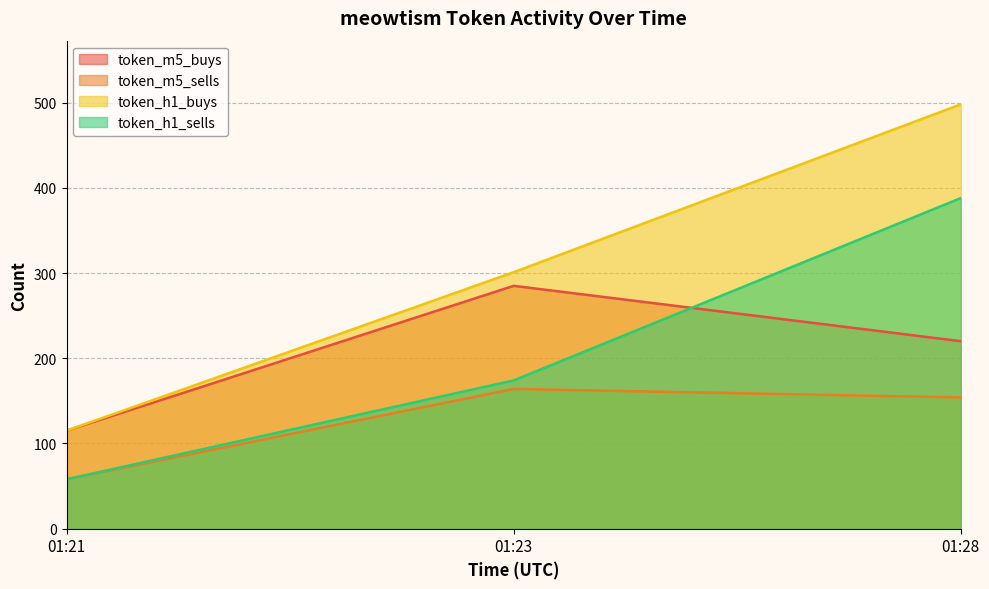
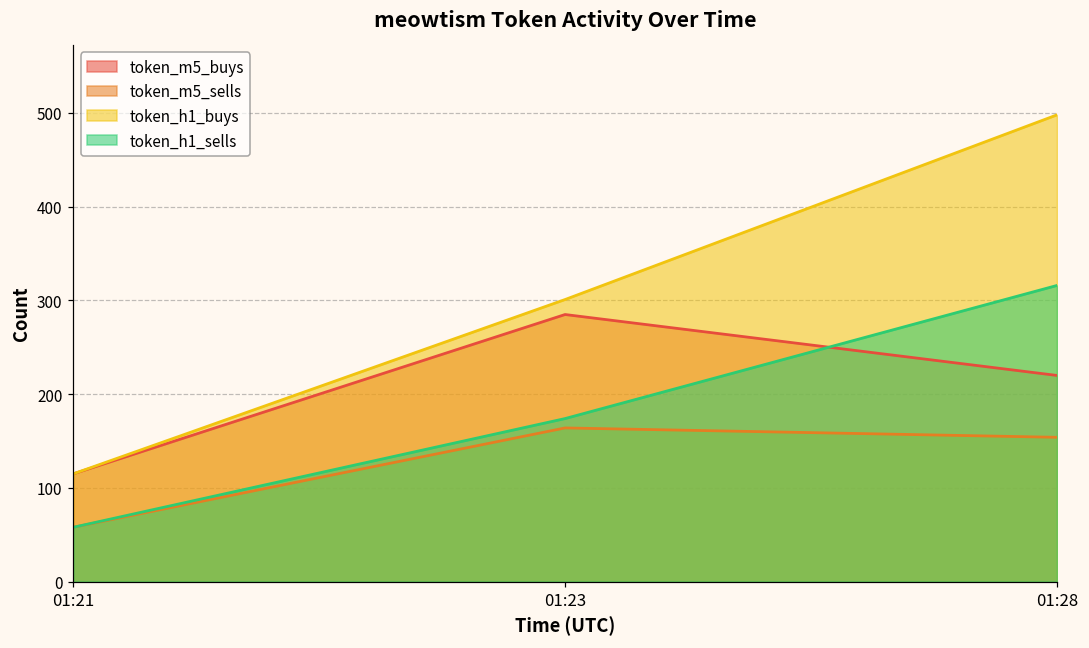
token_h1_sells, 01:28: 390 -> 320
